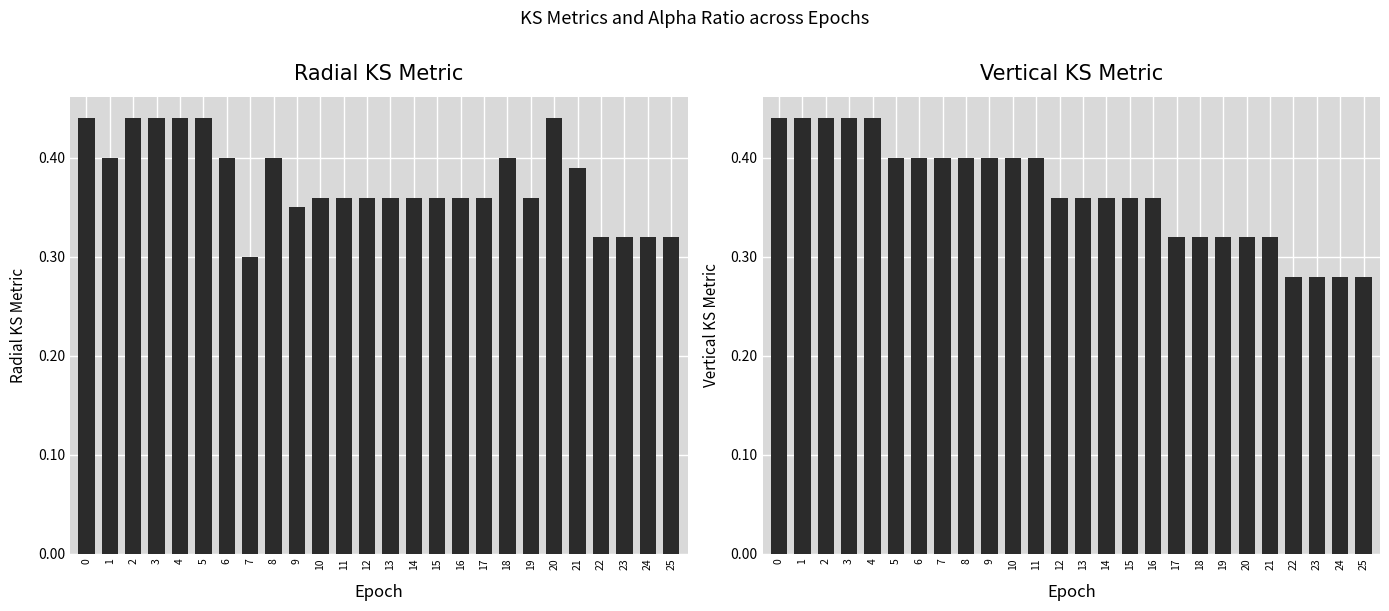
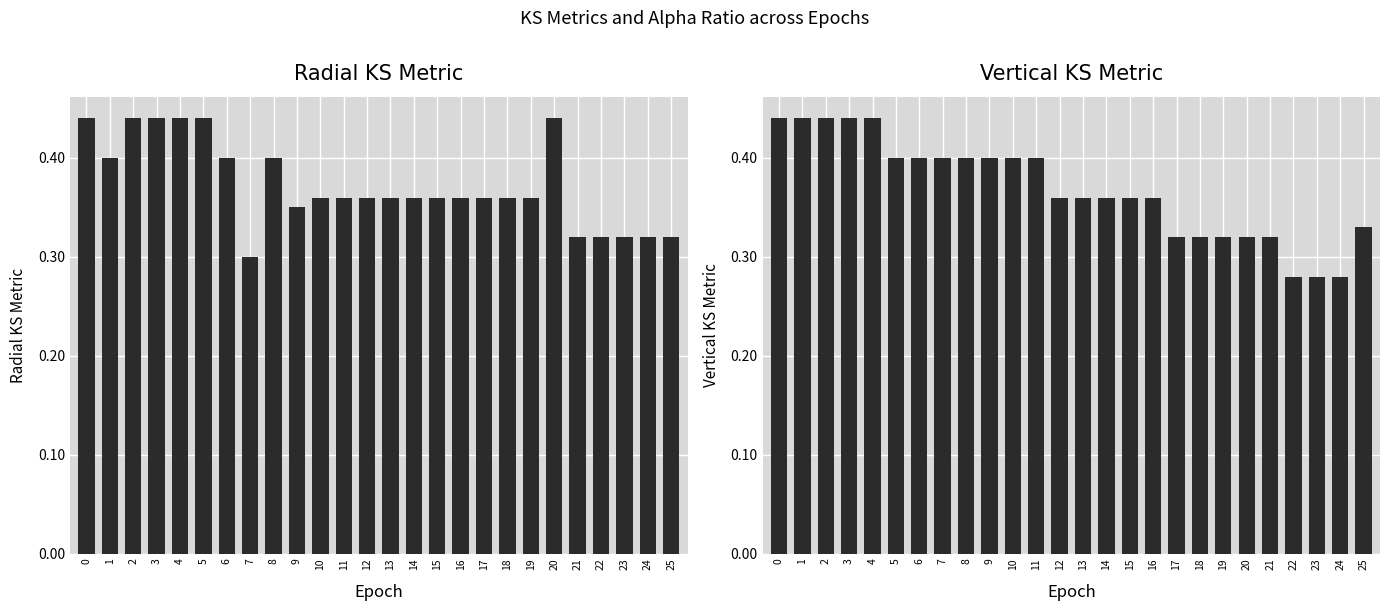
Radial KS Metric, 18: 0.40 -> 0.36
Radial KS Metric, 21: 0.39 -> 0.32
Vertical KS Metric, 25: 0.28 -> 0.33
